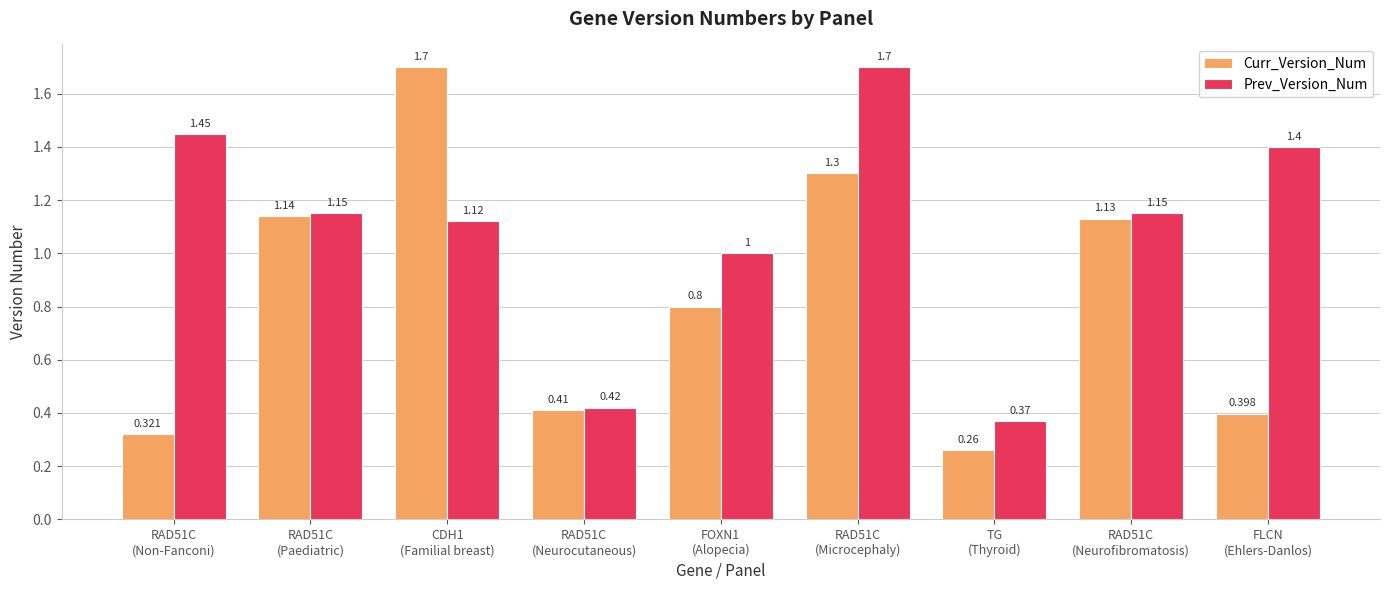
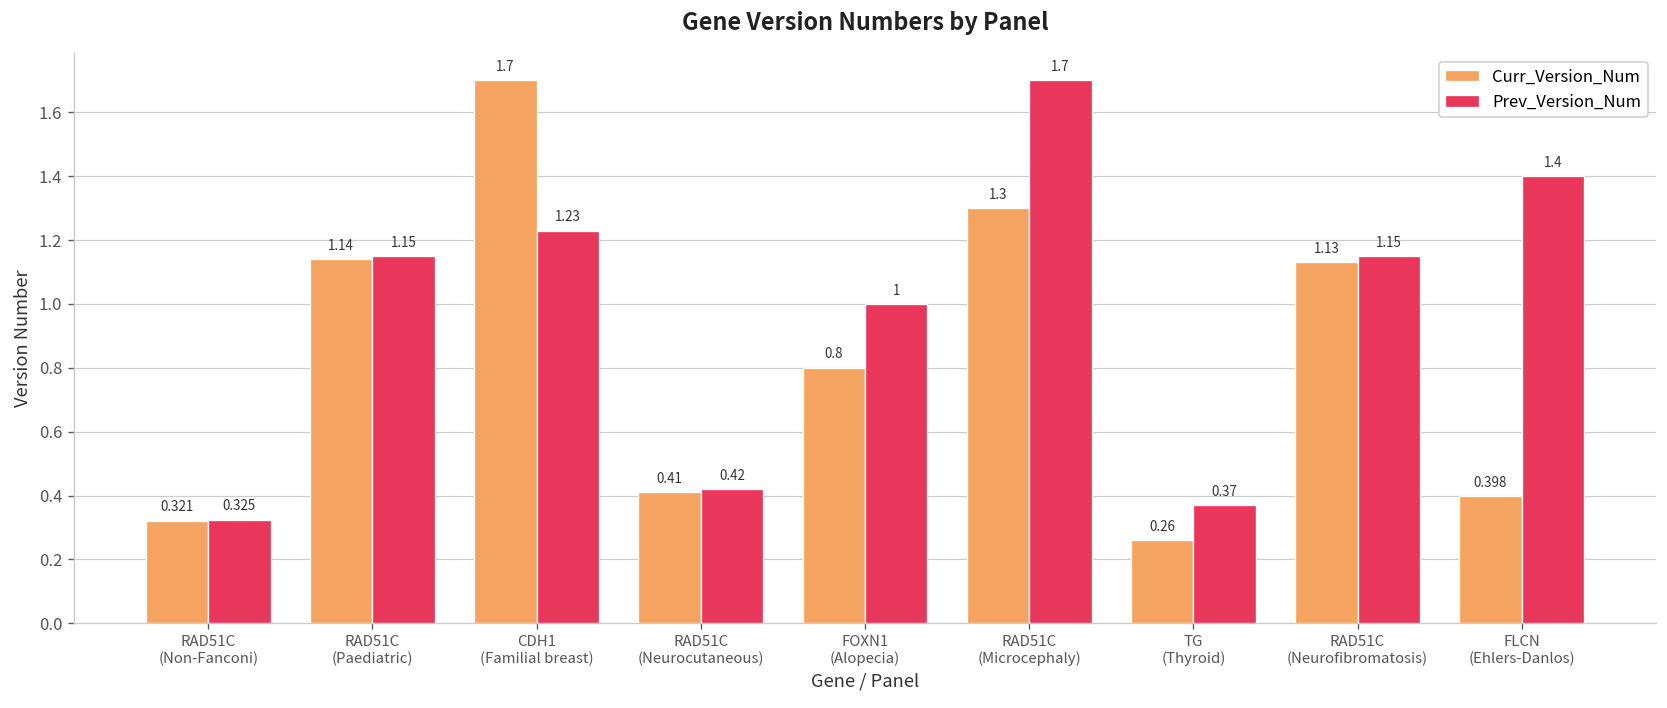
Prev_Version_Num, RAD51C (Non-Fanconi): 1.45 -> 0.325
Prev_Version_Num, CDH1 (Familial breast): 1.12 -> 1.23
